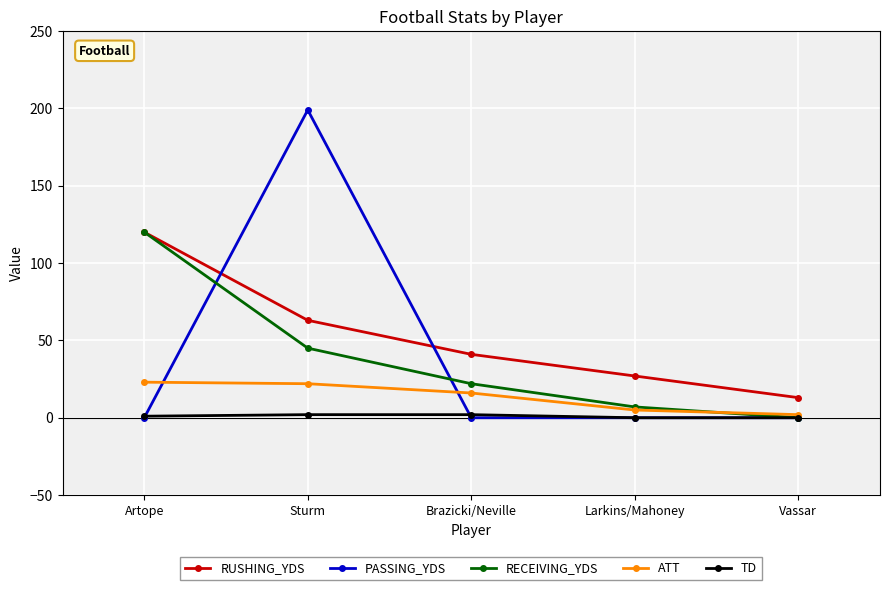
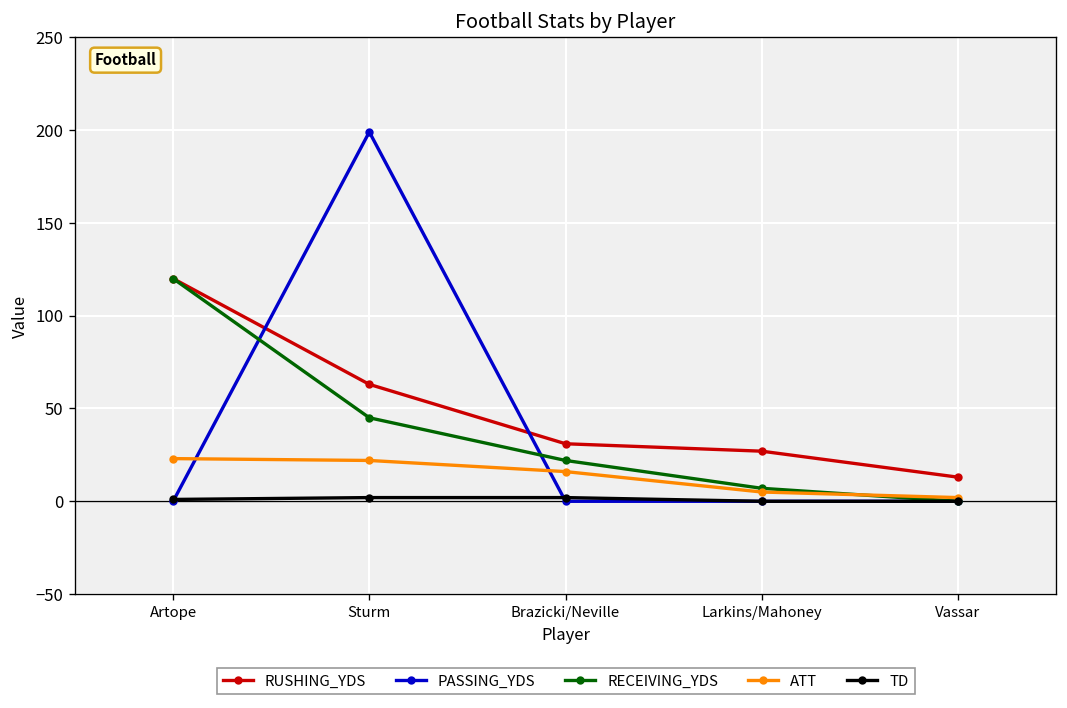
RUSHING_YDS, Brazicki/Neville: 41 -> 31
